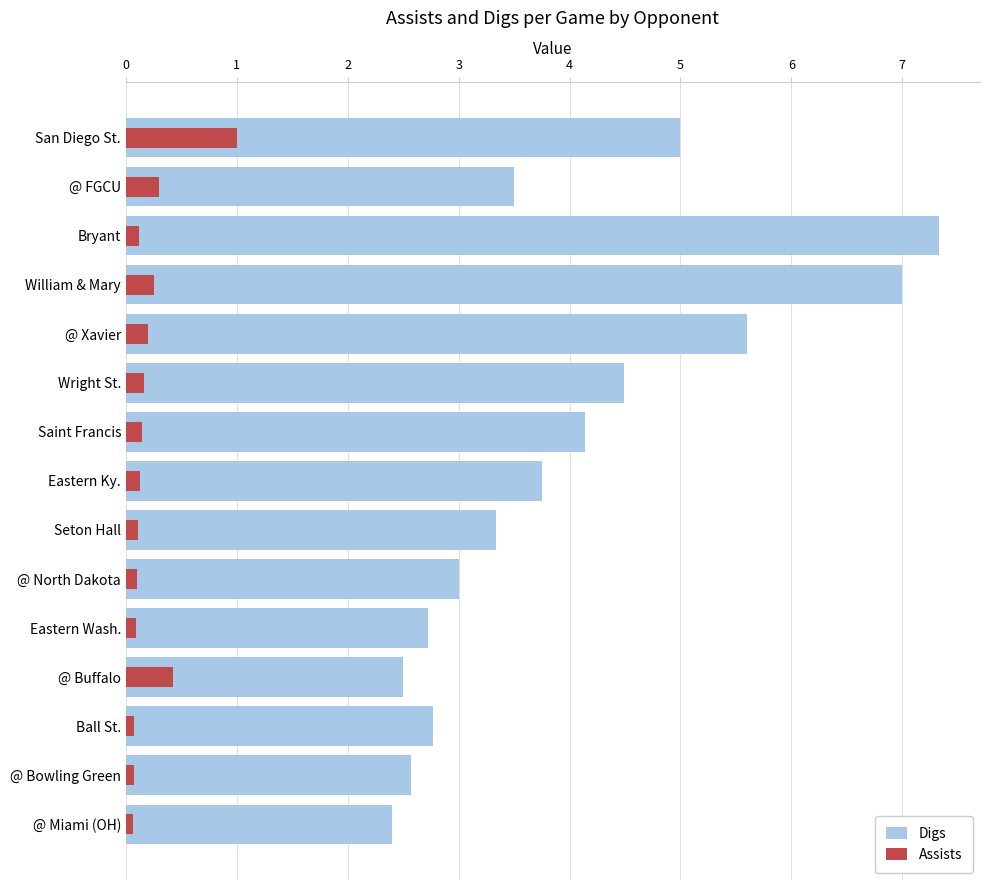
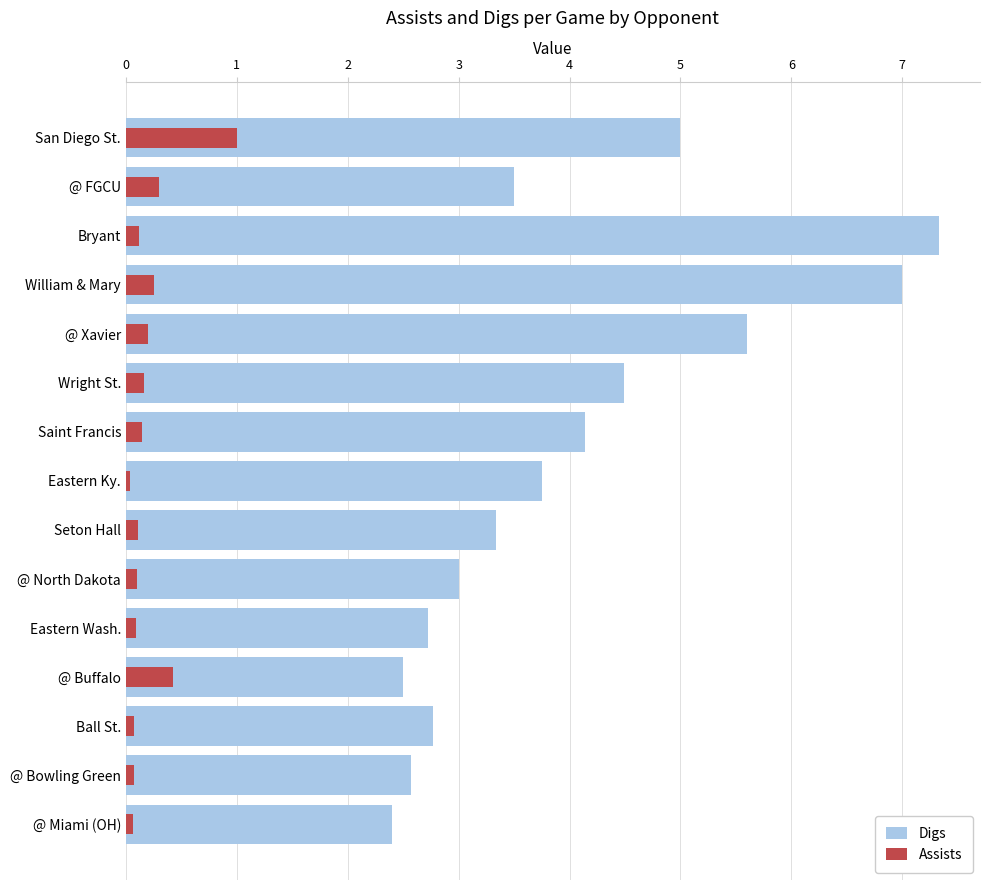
Assists, Eastern Ky.: 0.13 -> 0.04
